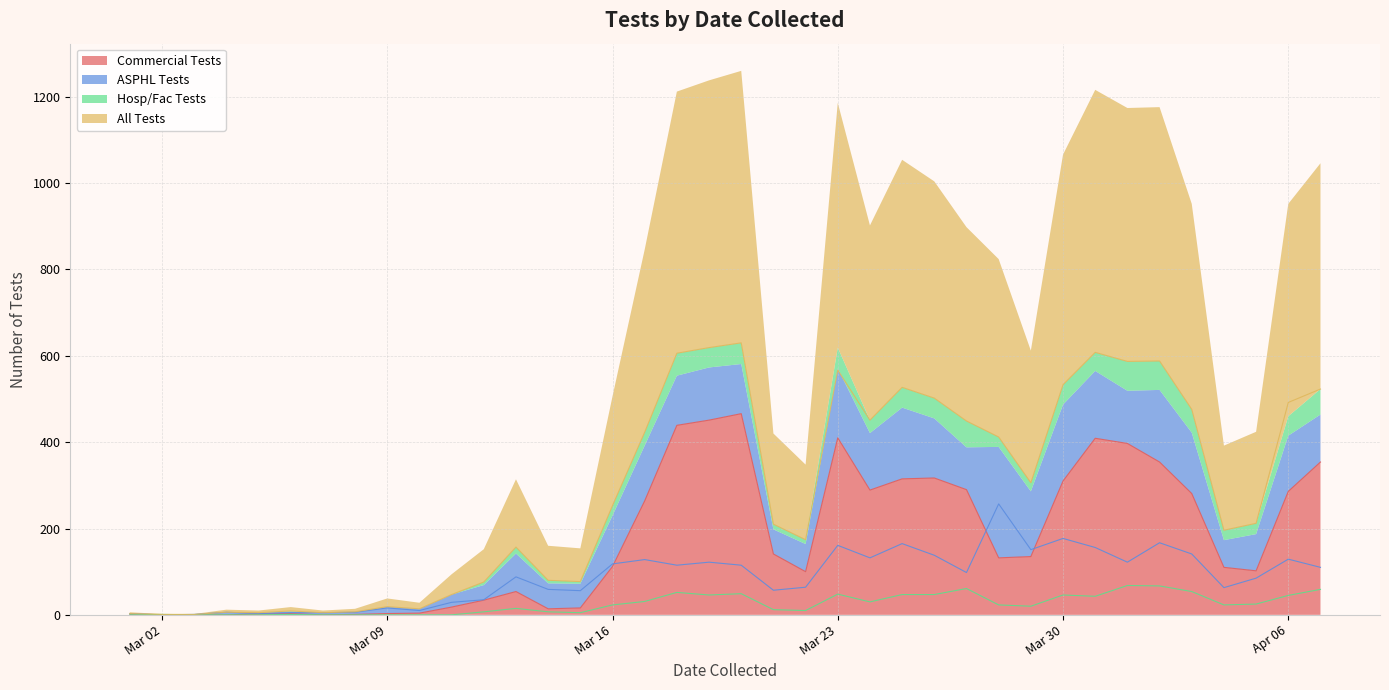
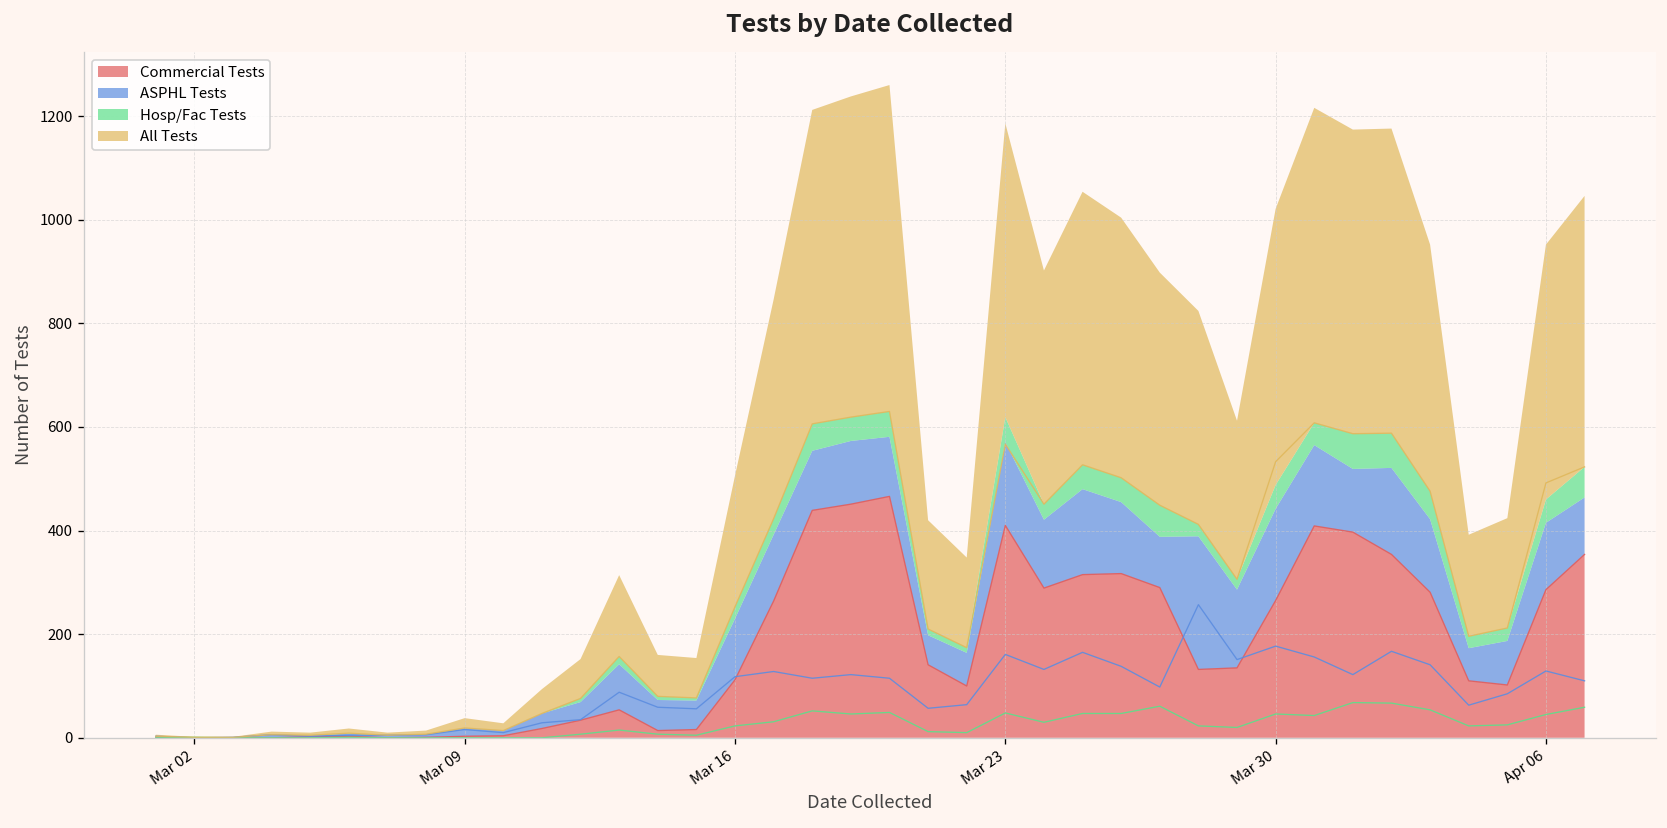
Commercial Tests, Mar 30: 310 -> 270
